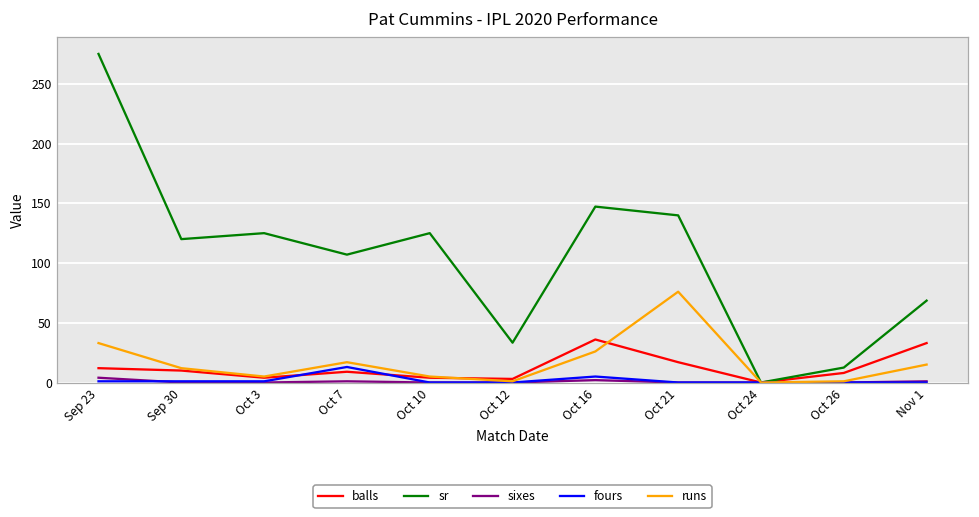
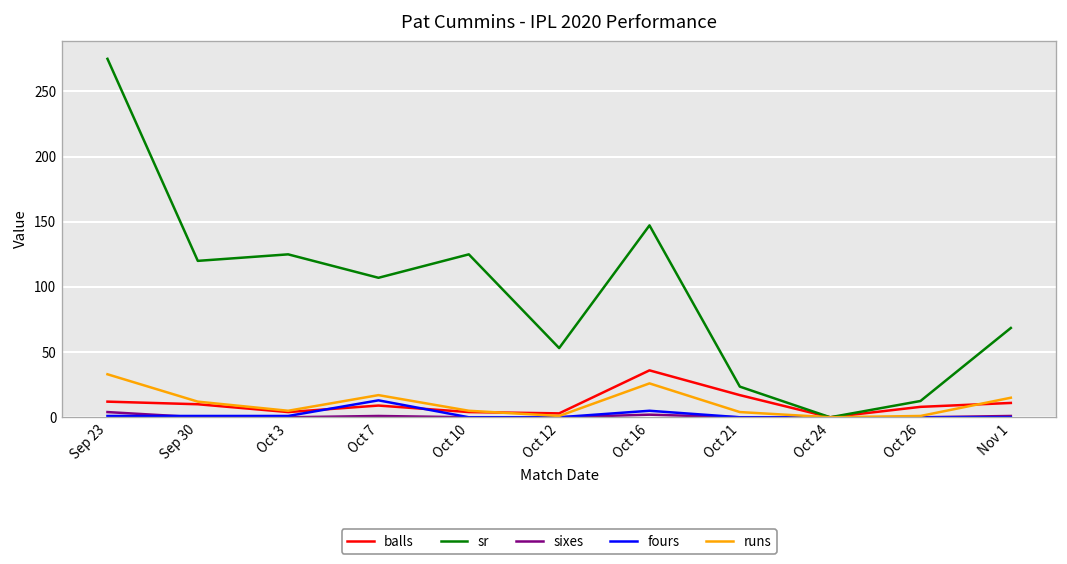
sr, Oct 12: 33 -> 53
sr, Oct 21: 140 -> 24
runs, Oct 21: 76 -> 4
balls, Nov 1: 33 -> 11
